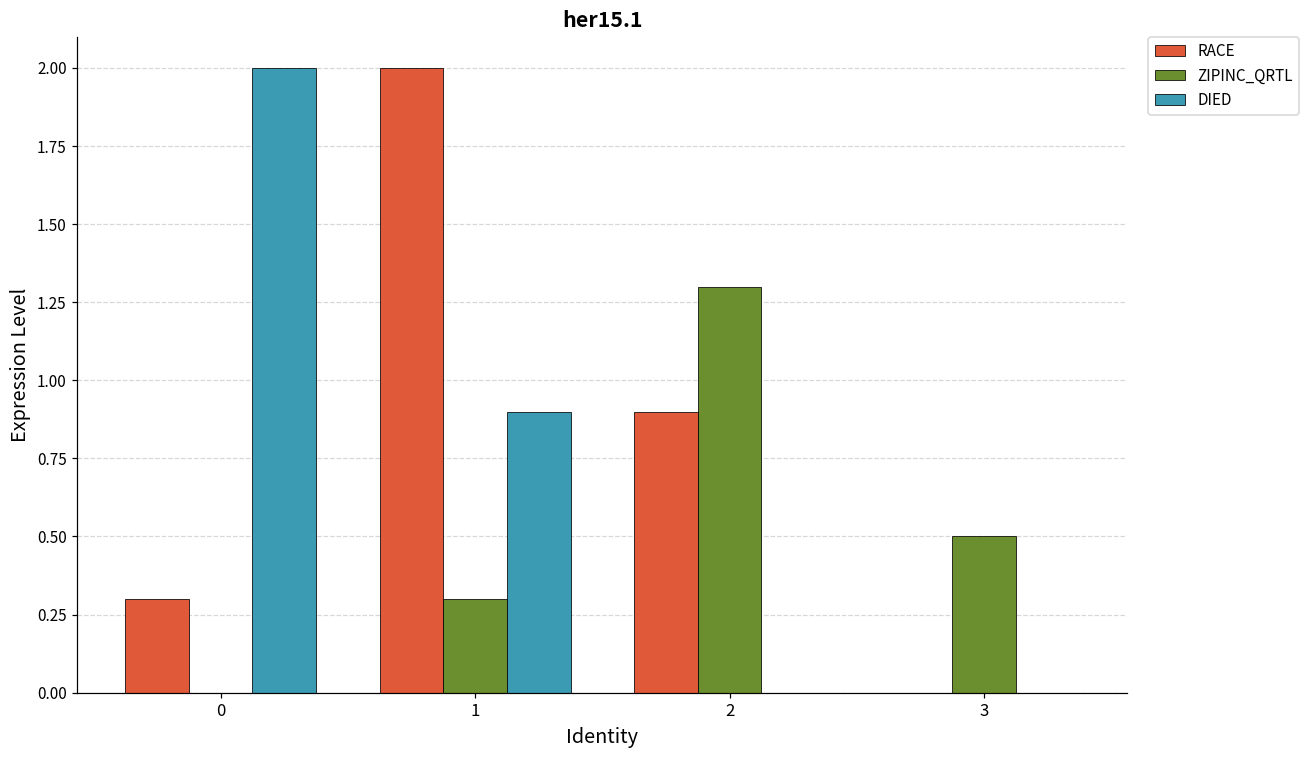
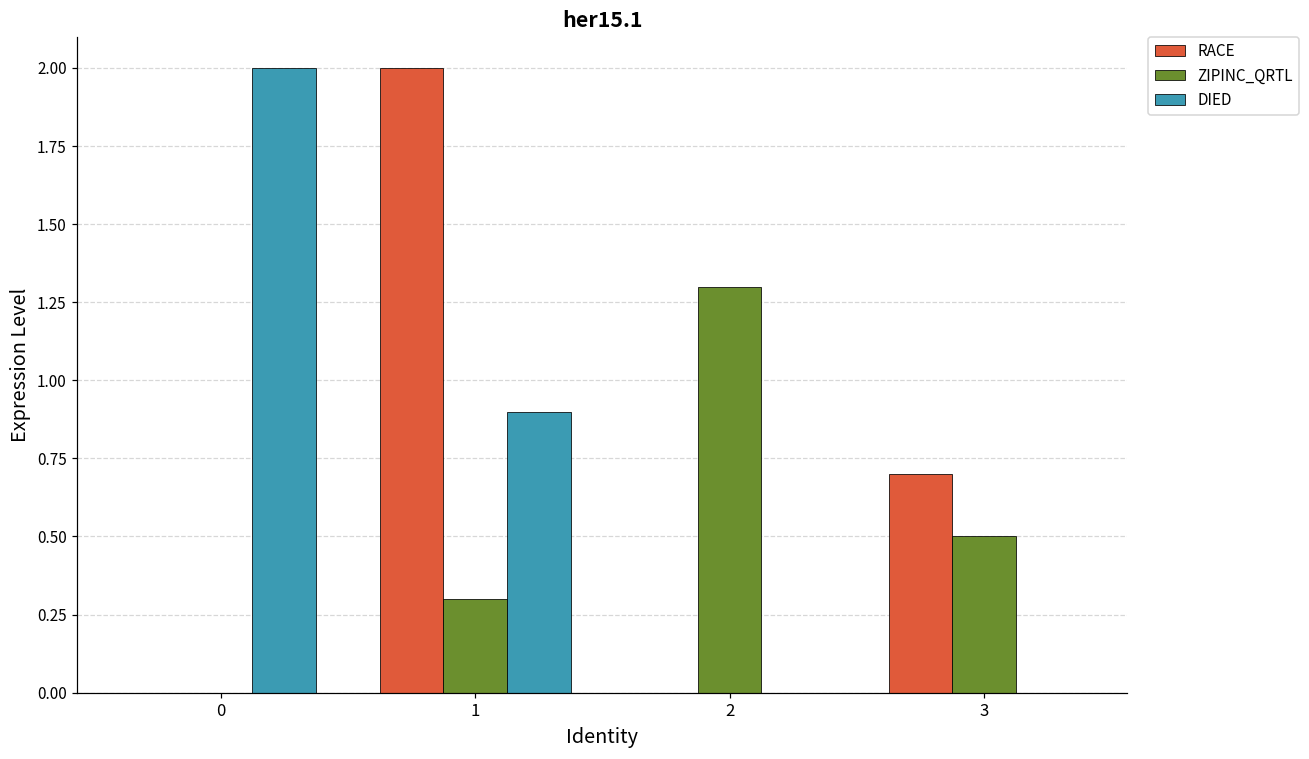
RACE, 0: 0.3 -> 0.0
RACE, 2: 0.9 -> 0.0
RACE, 3: 0.0 -> 0.7
